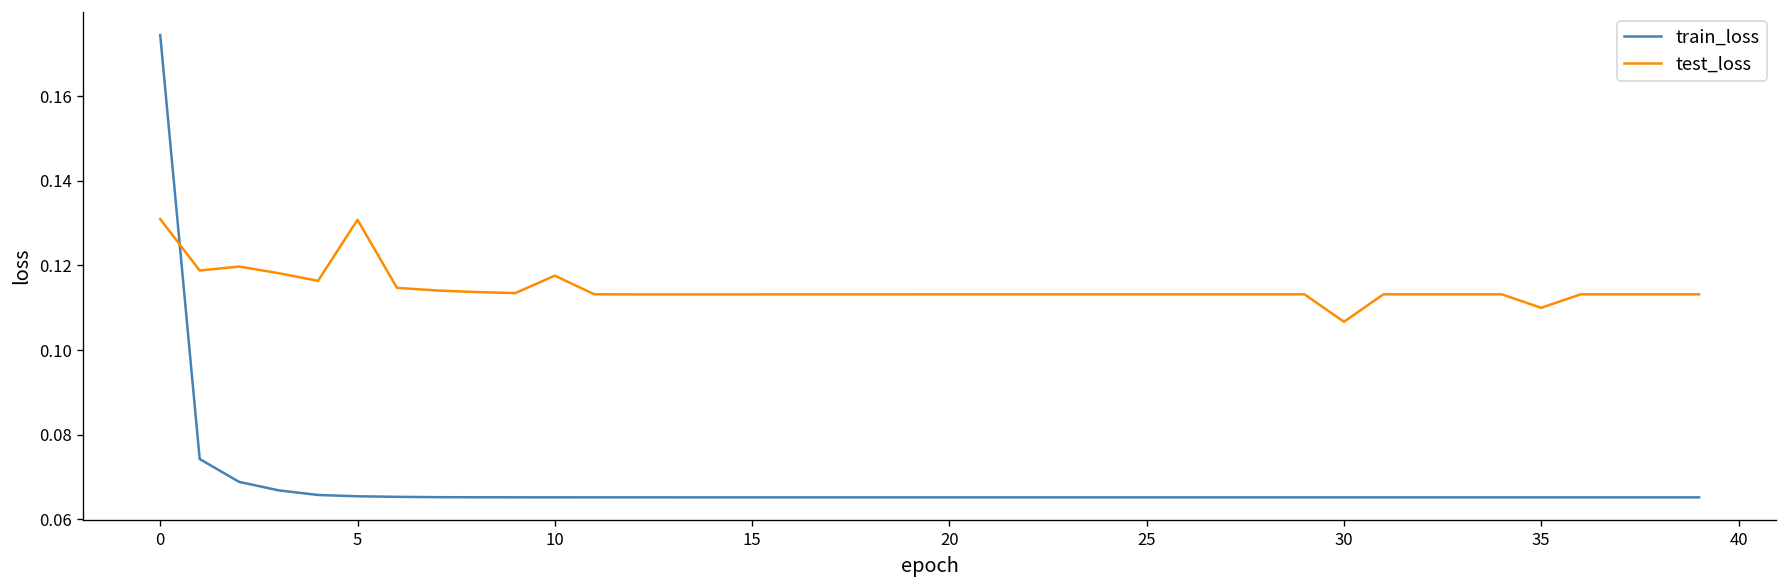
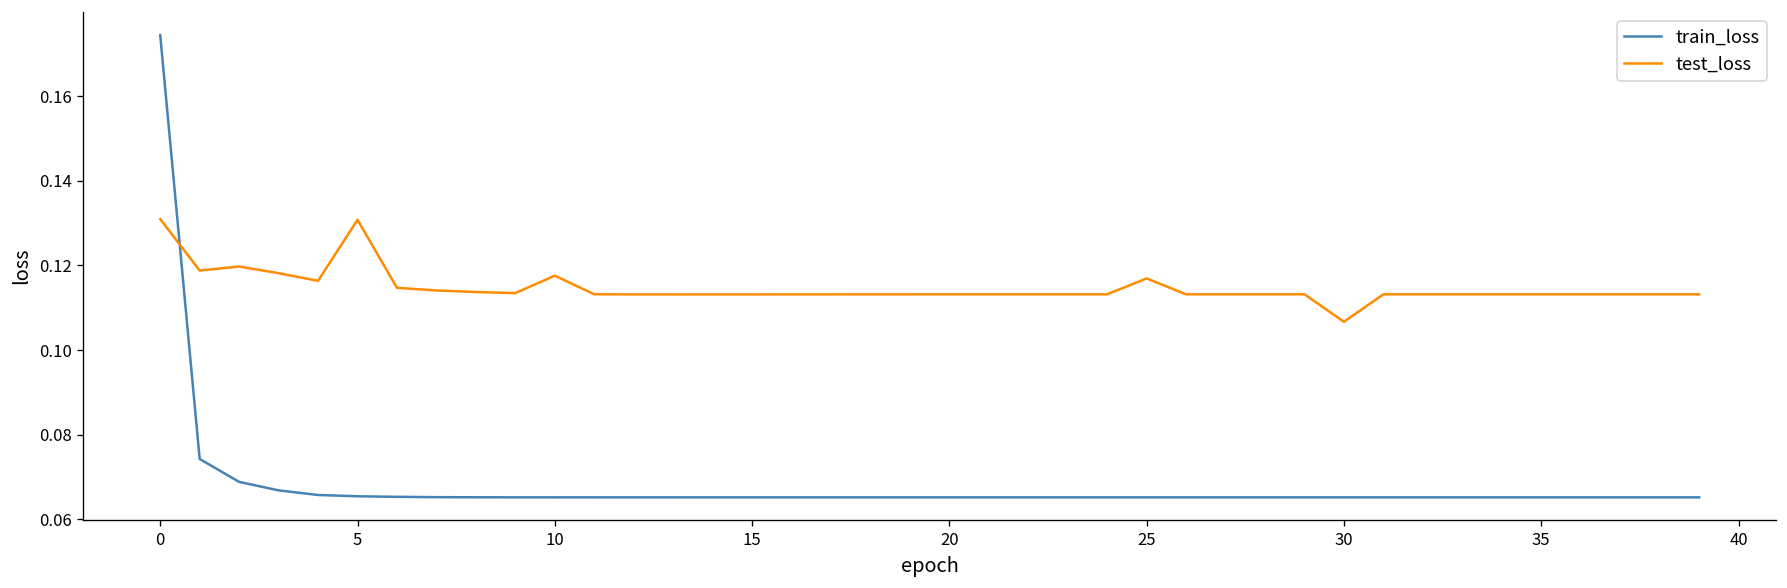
test_loss, 25: 0.113 -> 0.117
test_loss, 35: 0.110 -> 0.113
